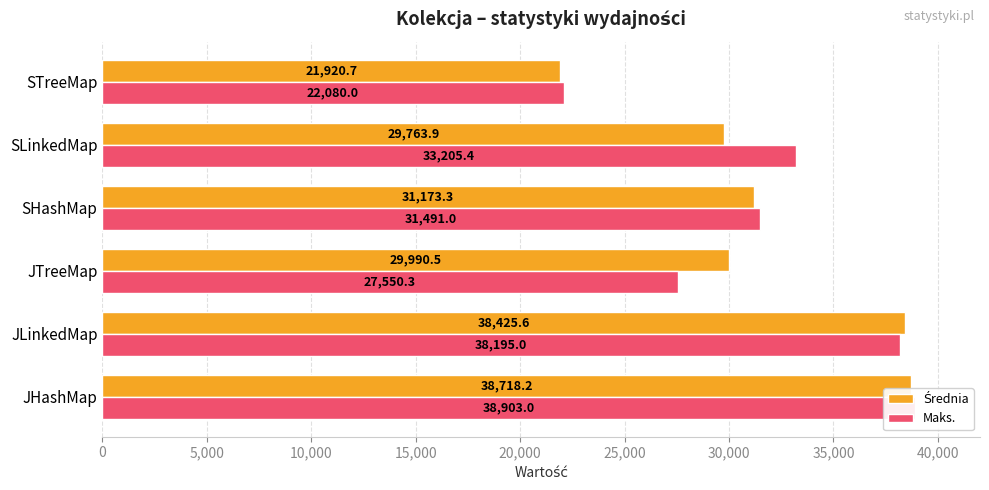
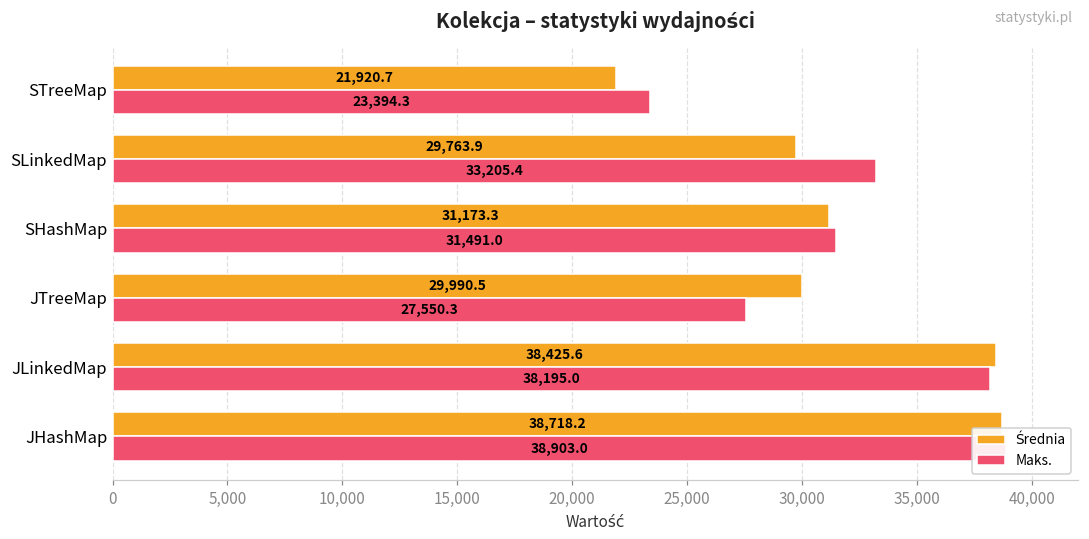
Maks., STreeMap: 22,080.0 -> 23,394.3
